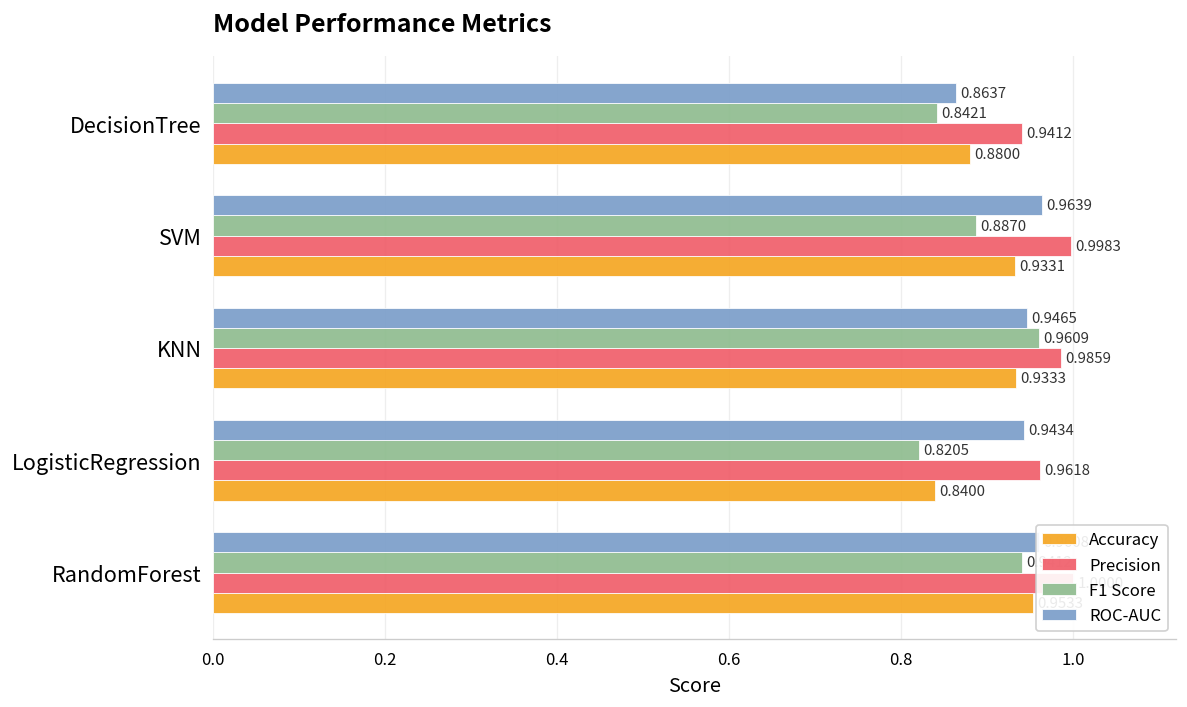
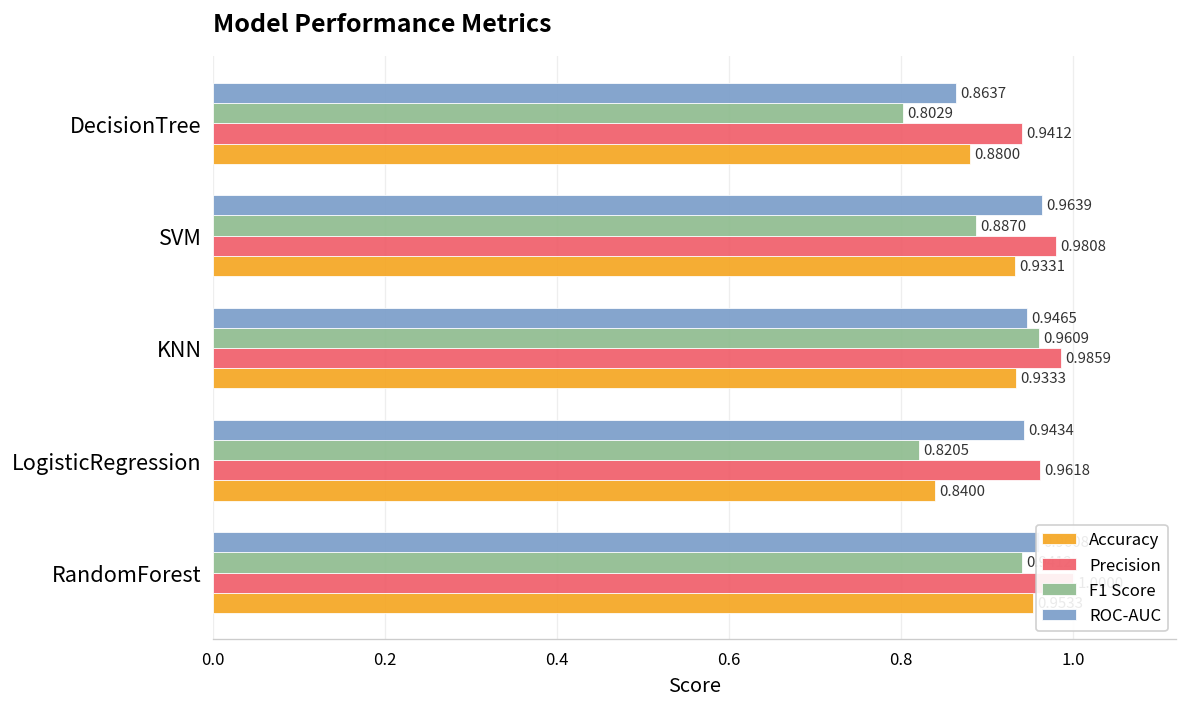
F1 Score, DecisionTree: 0.8421 -> 0.8029
Precision, SVM: 0.9983 -> 0.9808
